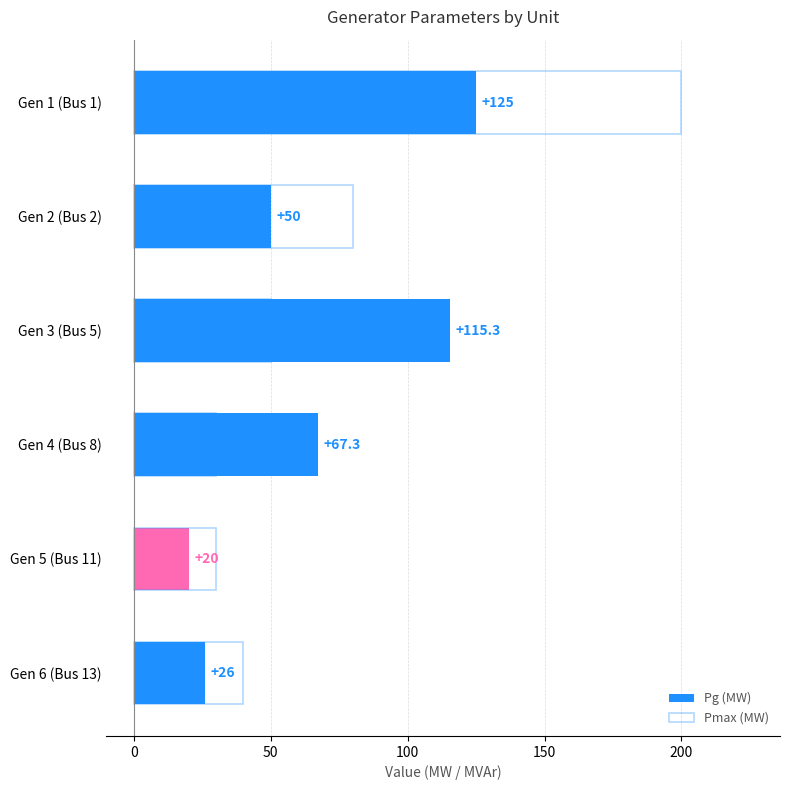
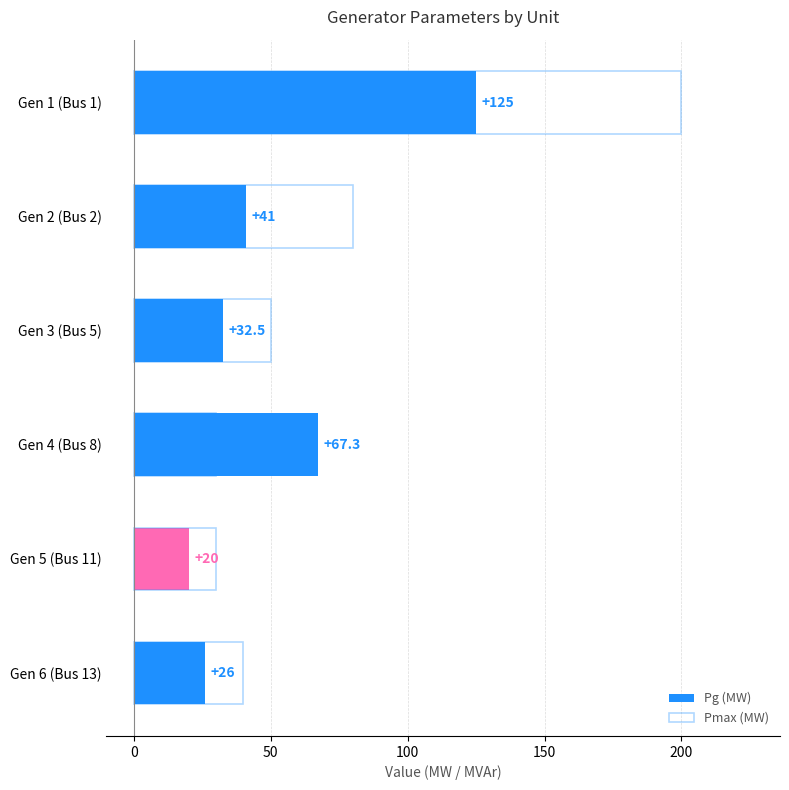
Pg (MW), Gen 2 (Bus 2): +50 -> +41
Pg (MW), Gen 3 (Bus 5): +115.3 -> +32.5
